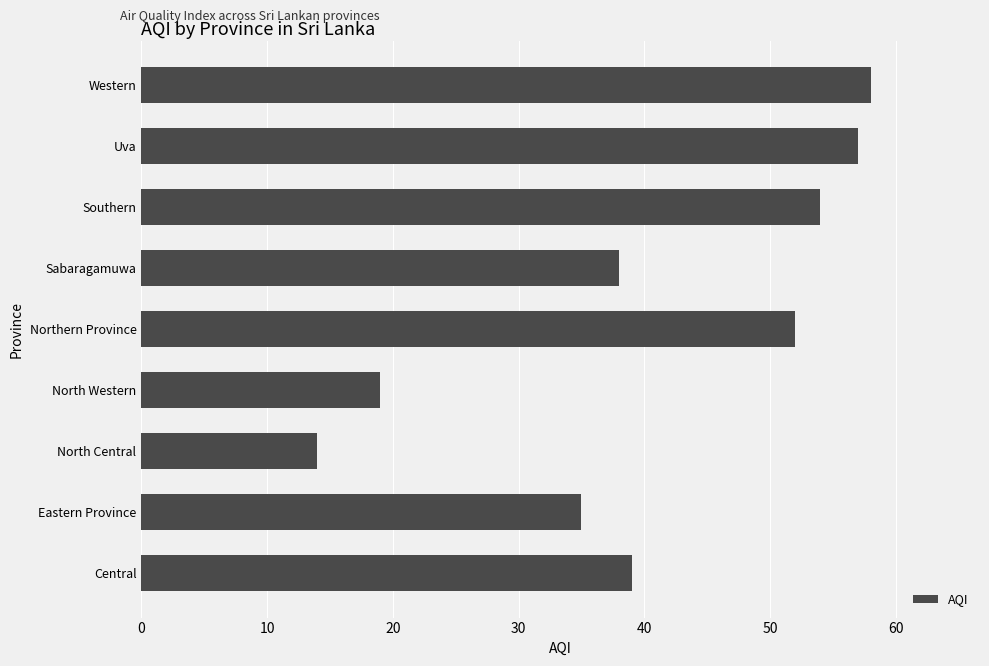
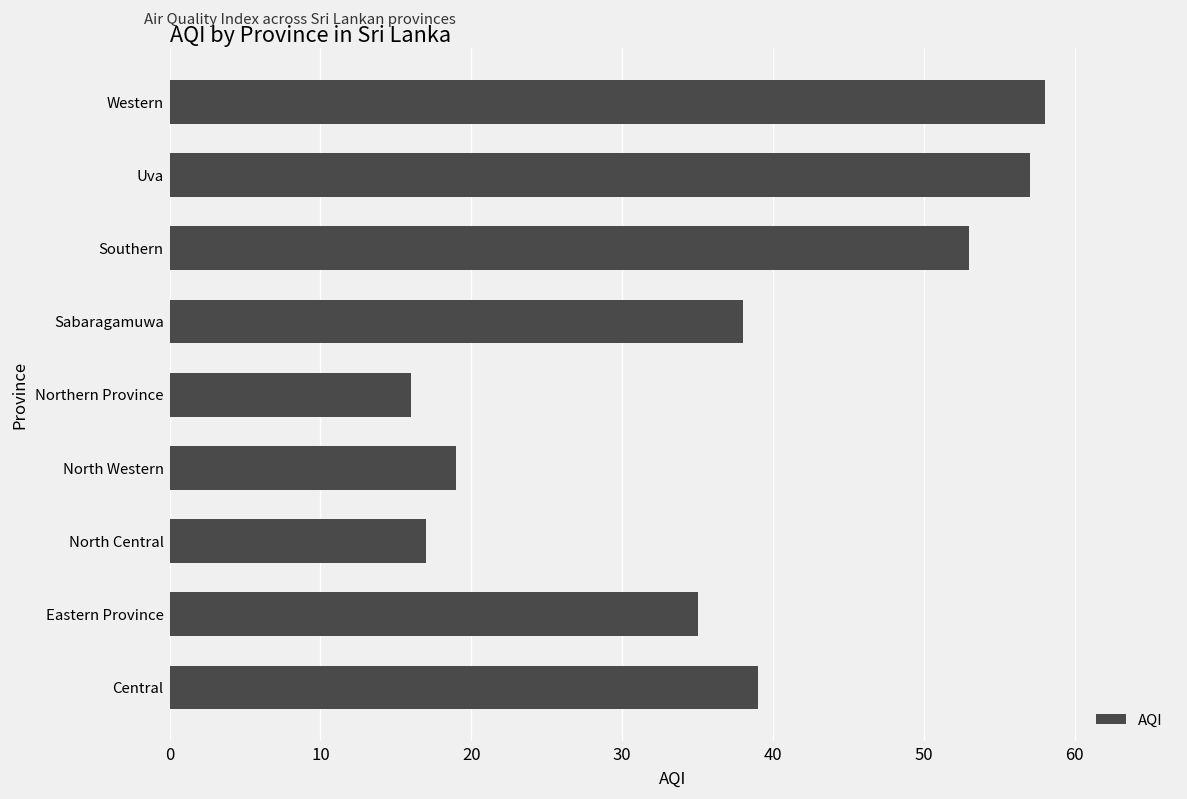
Southern: 54 -> 53
Northern Province: 52 -> 16
North Central: 14 -> 17
